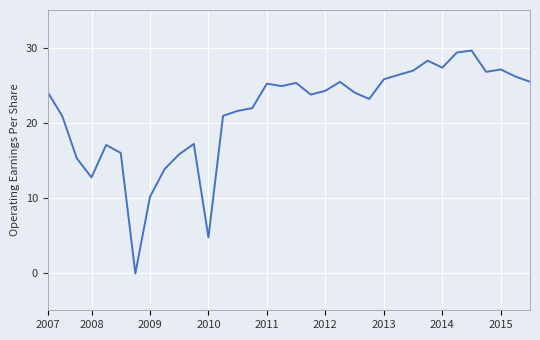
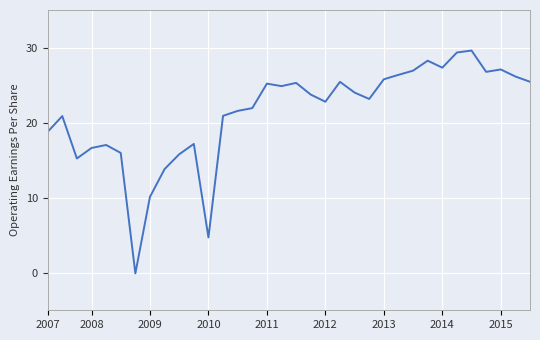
2007: 24 -> 19
2008: 13 -> 17
2012: 24 -> 23
